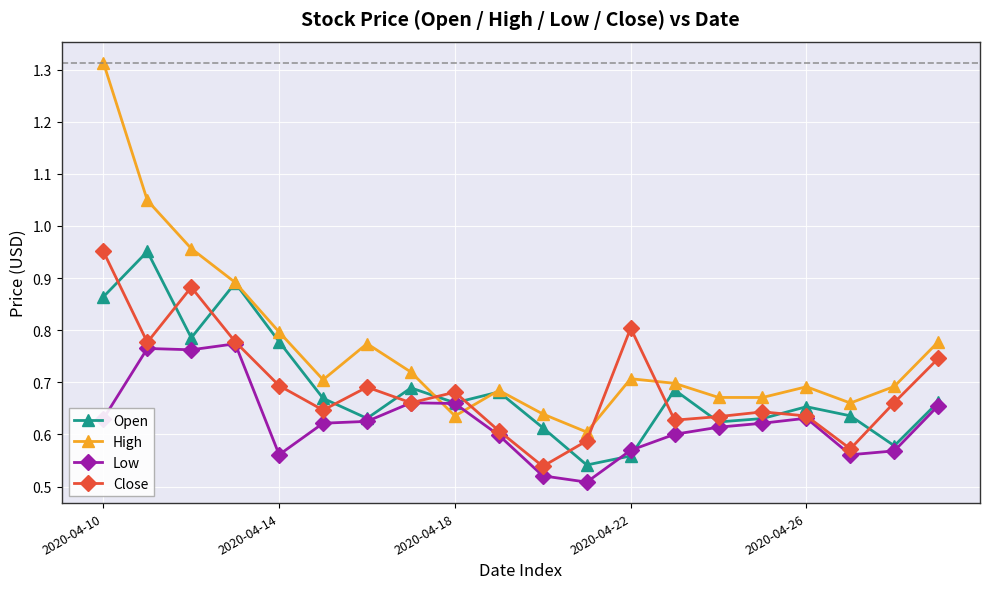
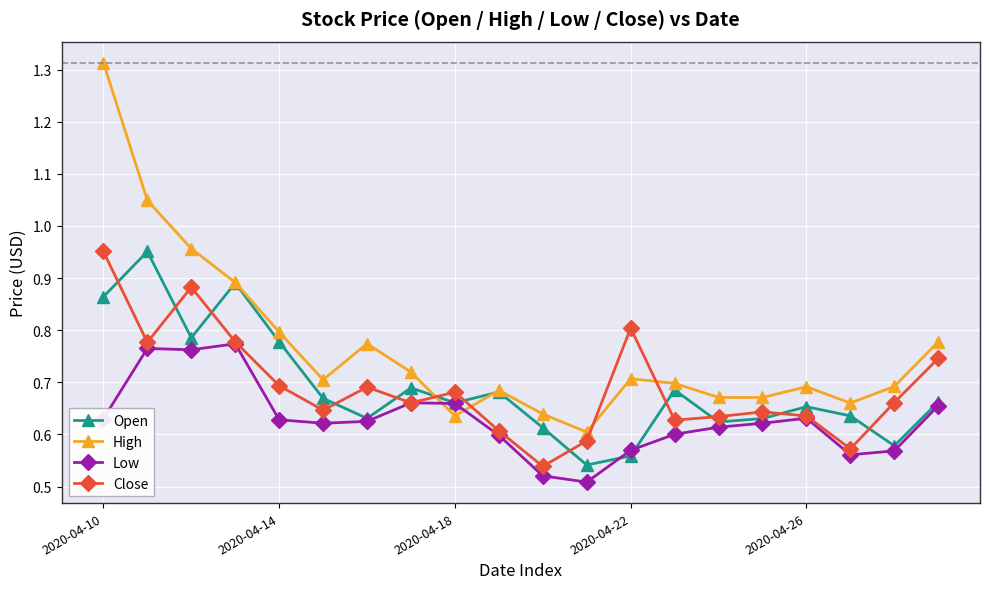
Low, 2020-04-14: 0.56 -> 0.63
